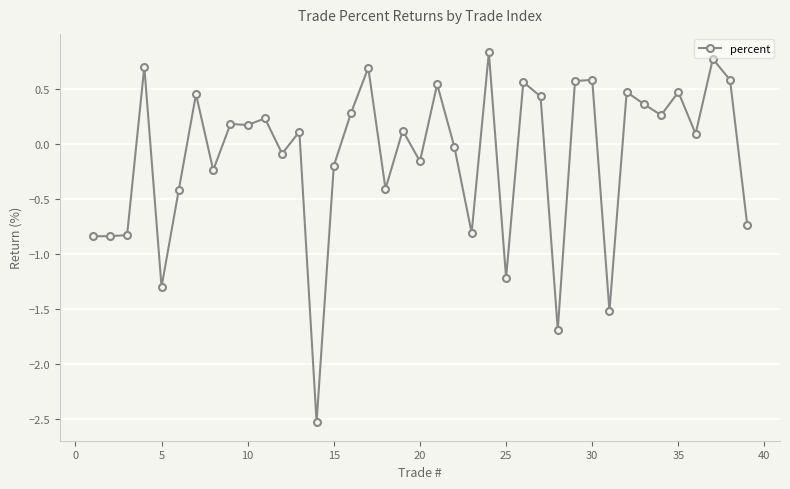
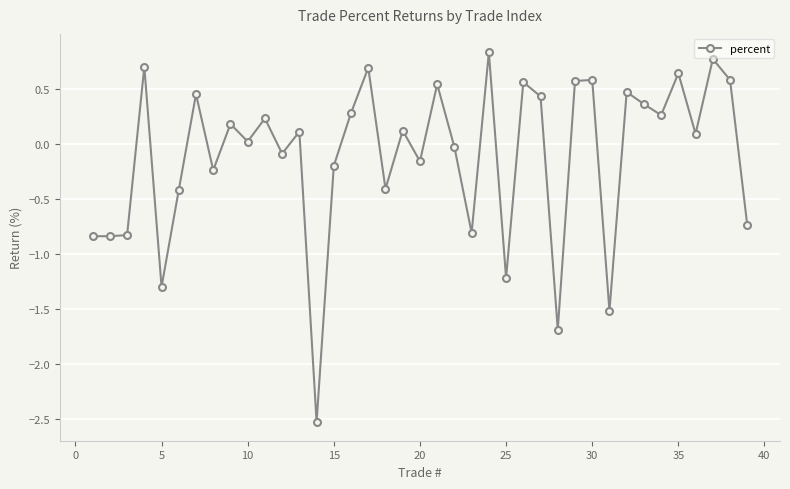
10: 0.17 -> 0.02
35: 0.47 -> 0.64
